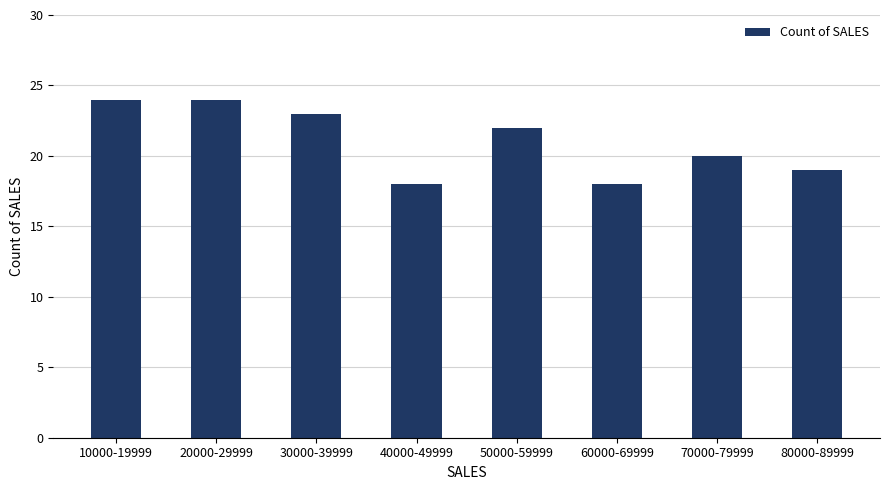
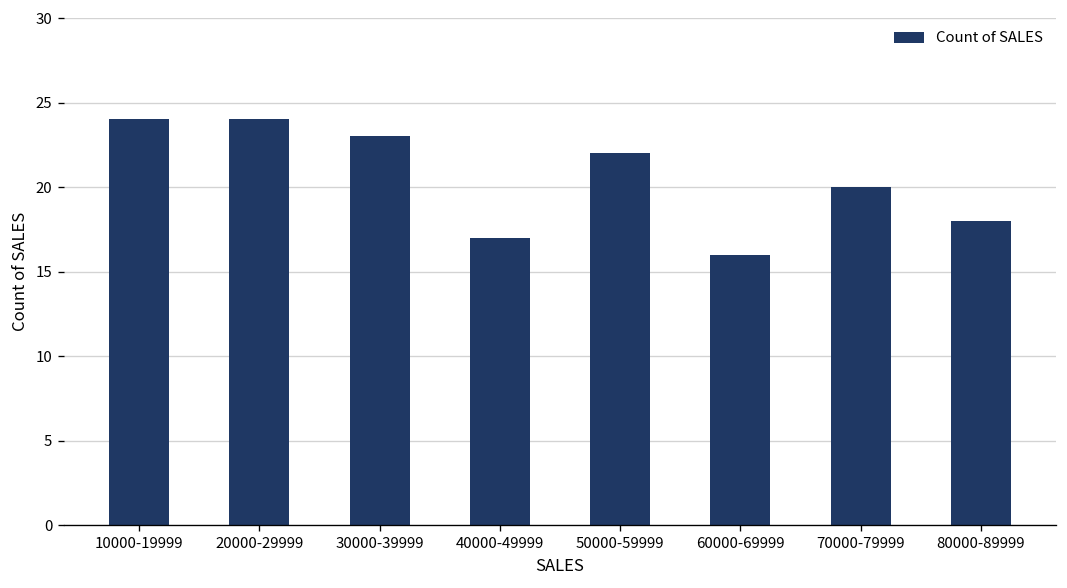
40000-49999: 18 -> 17
60000-69999: 18 -> 16
80000-89999: 19 -> 18
